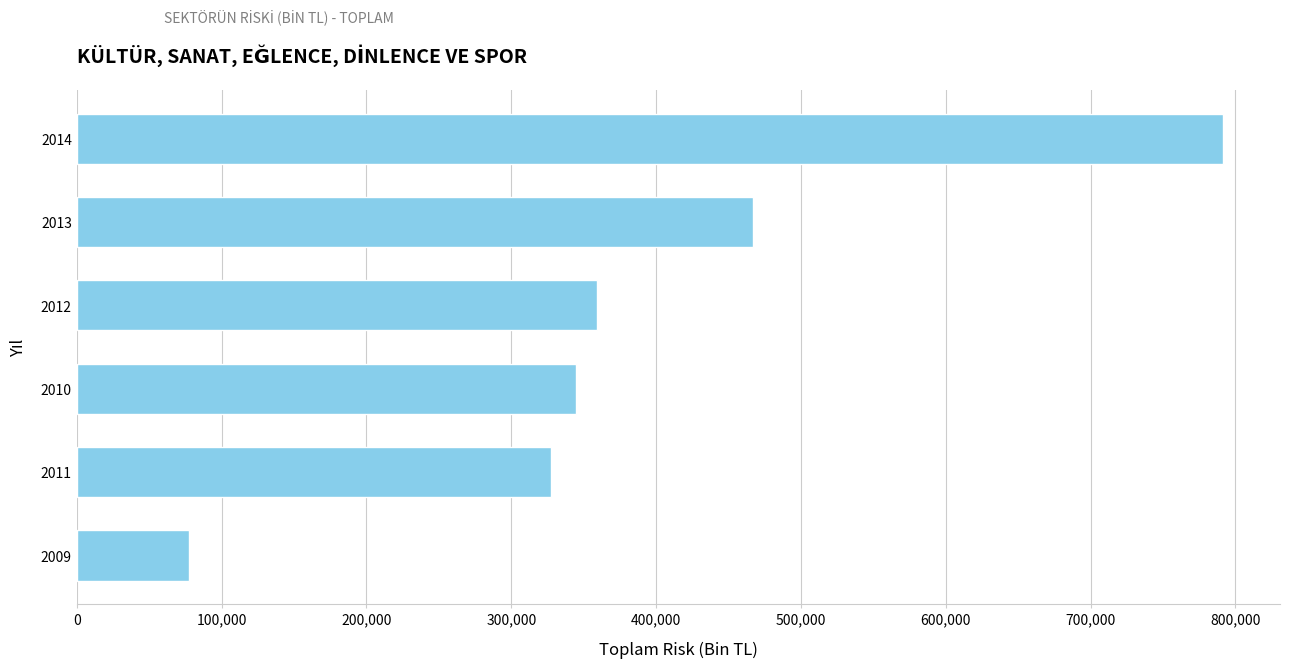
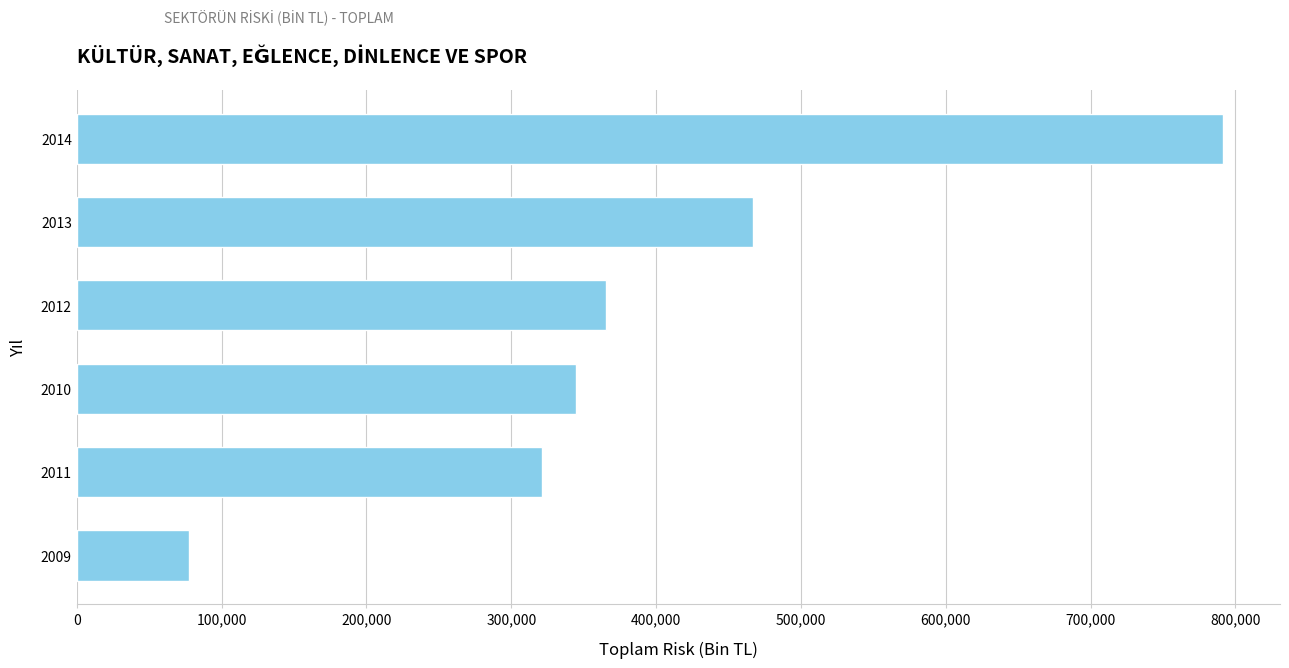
2012: 359,000 -> 366,000
2011: 328,000 -> 321,000
